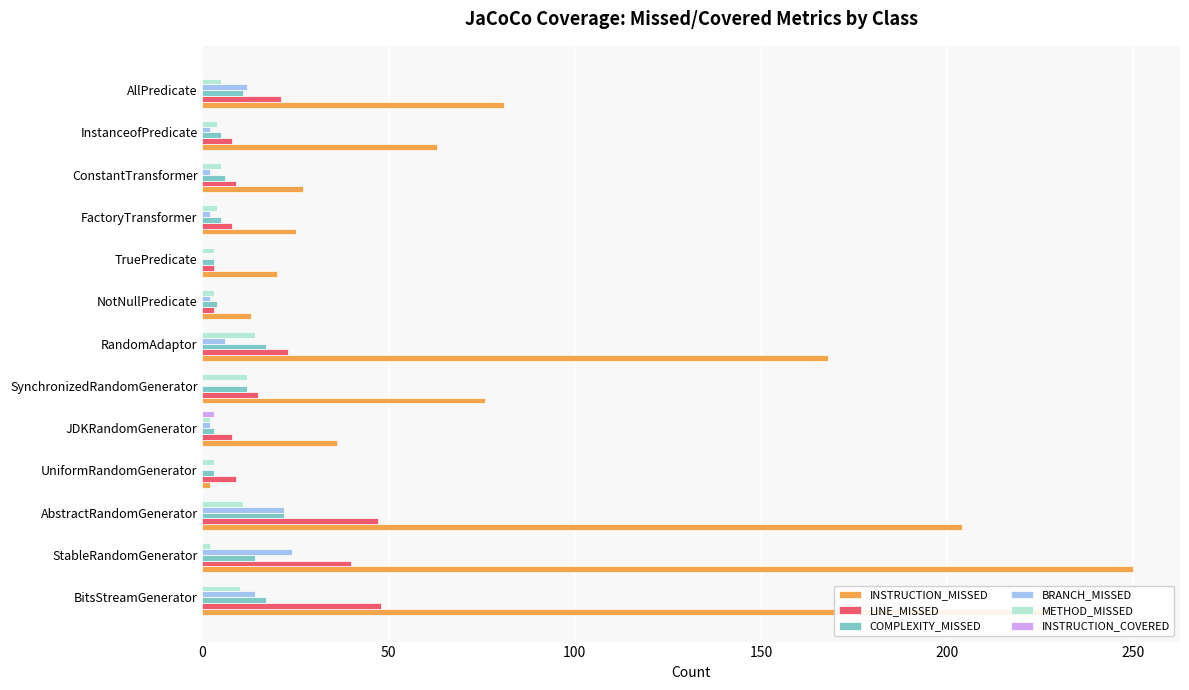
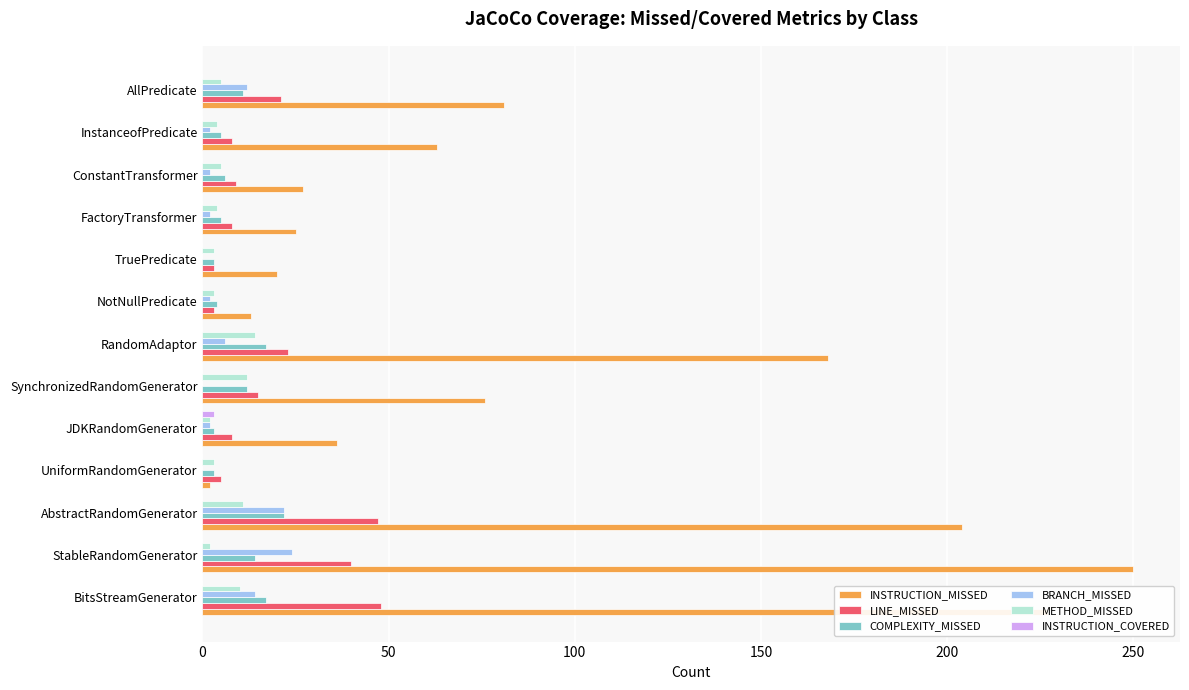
LINE_MISSED, UniformRandomGenerator: 9 -> 5
